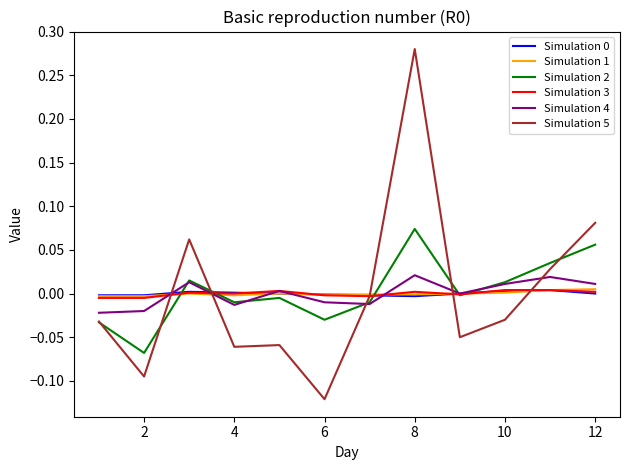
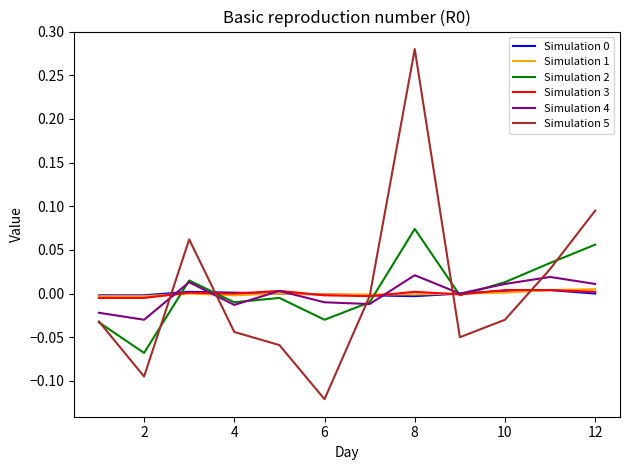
Simulation 4, 2: -0.02 -> -0.03
Simulation 5, 4: -0.06 -> -0.04
Simulation 5, 12: 0.08 -> 0.10
